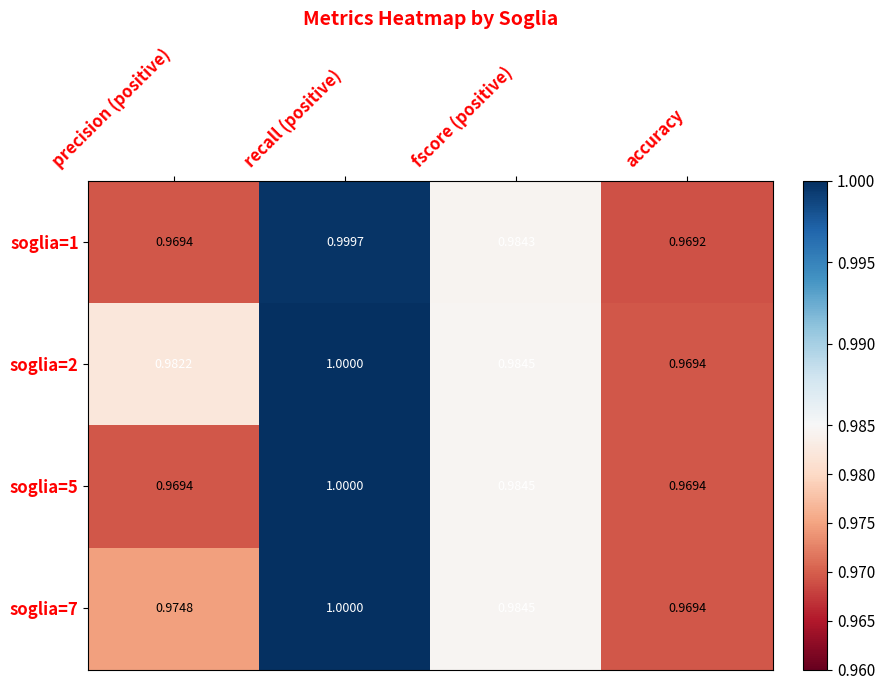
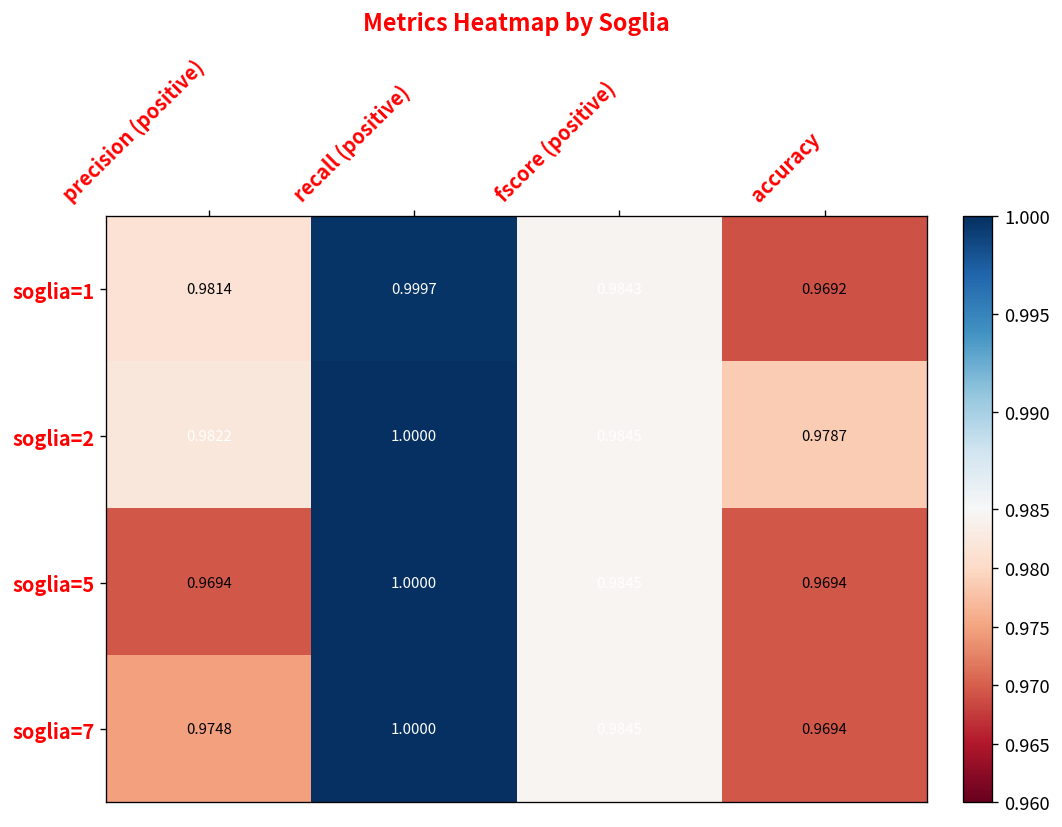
soglia=1, precision (positive): 0.9694 -> 0.9814
soglia=2, accuracy: 0.9694 -> 0.9787
